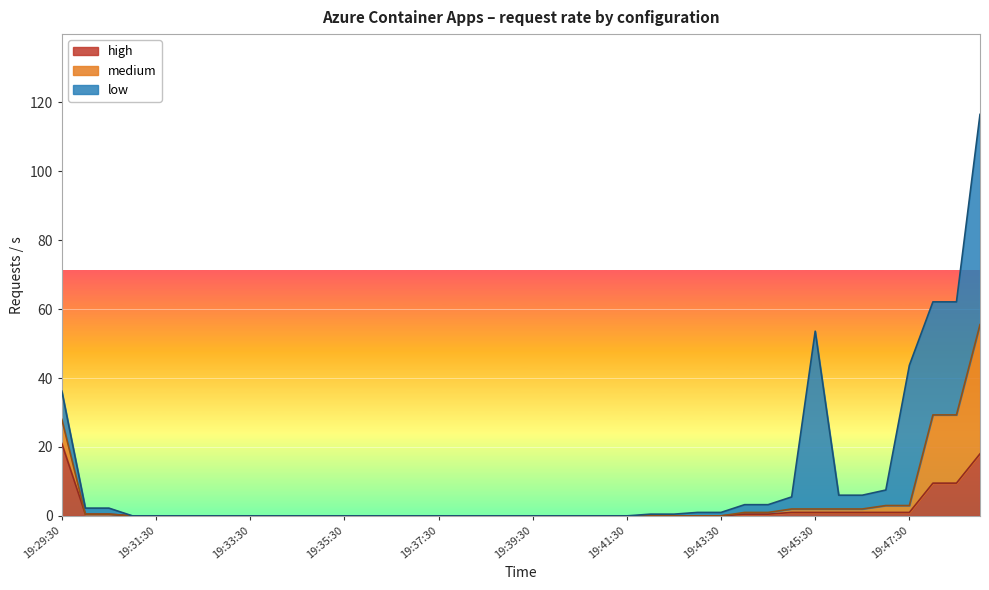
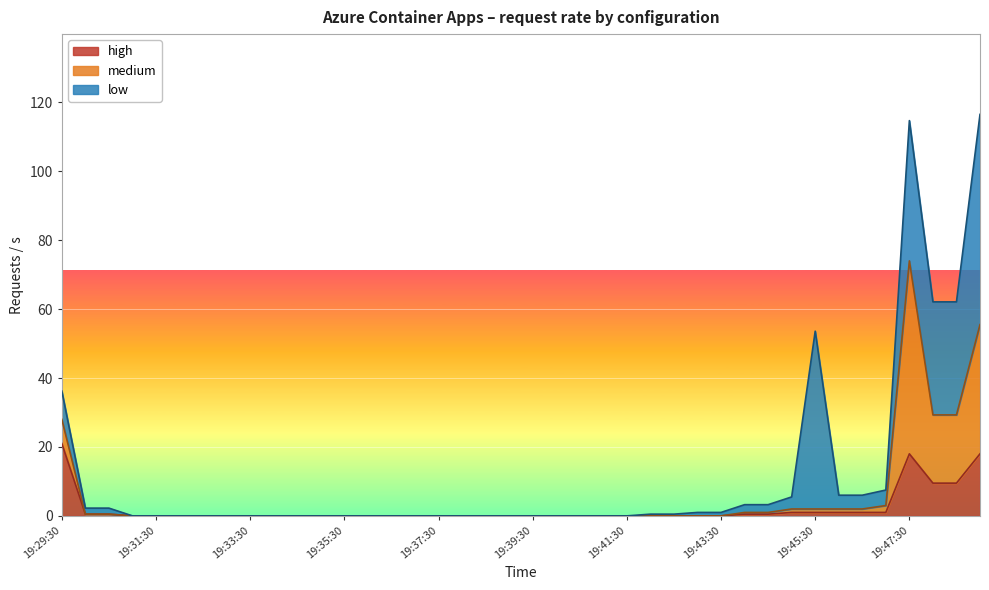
high, 19:47:30: 1 -> 18
medium, 19:47:30: 2 -> 56
